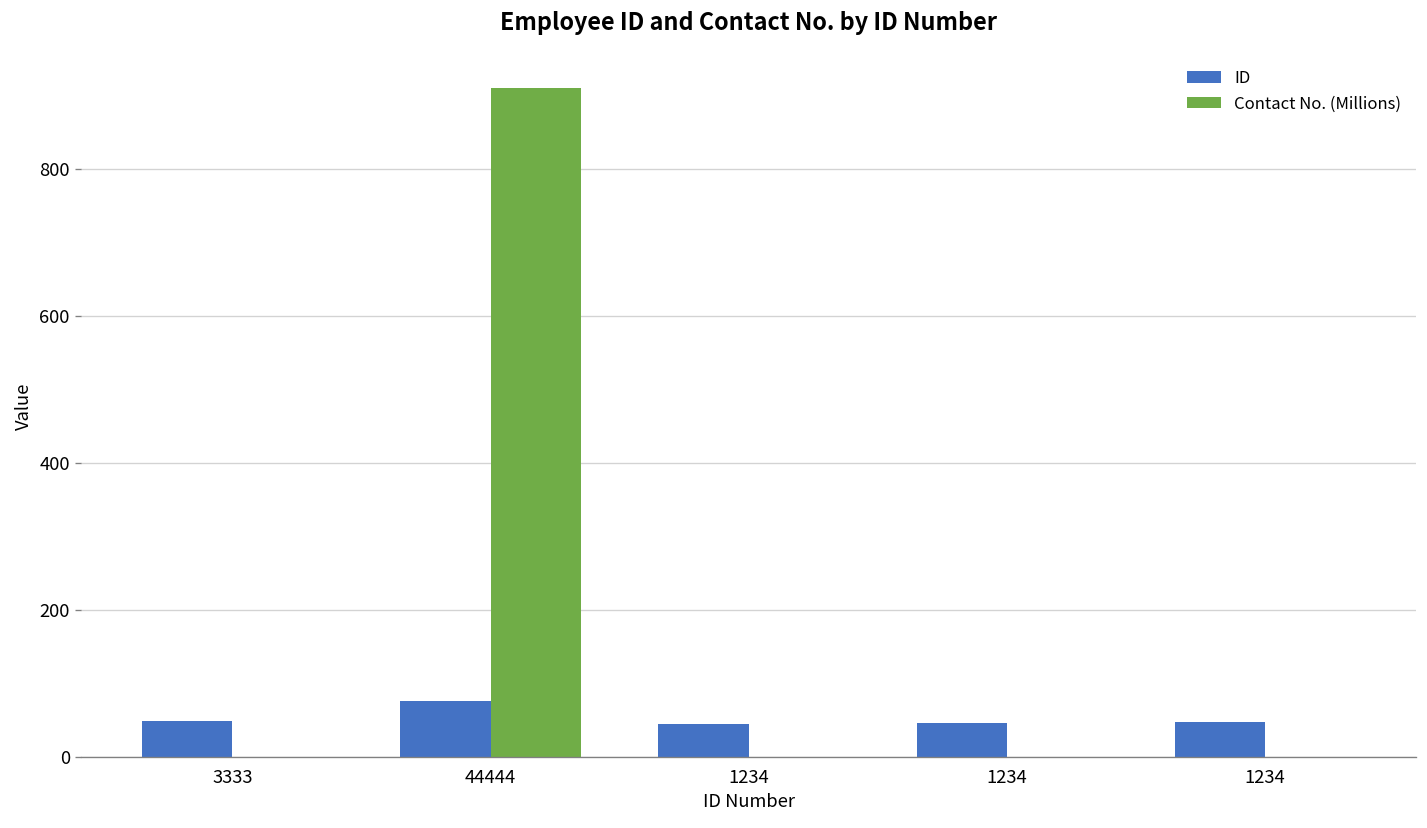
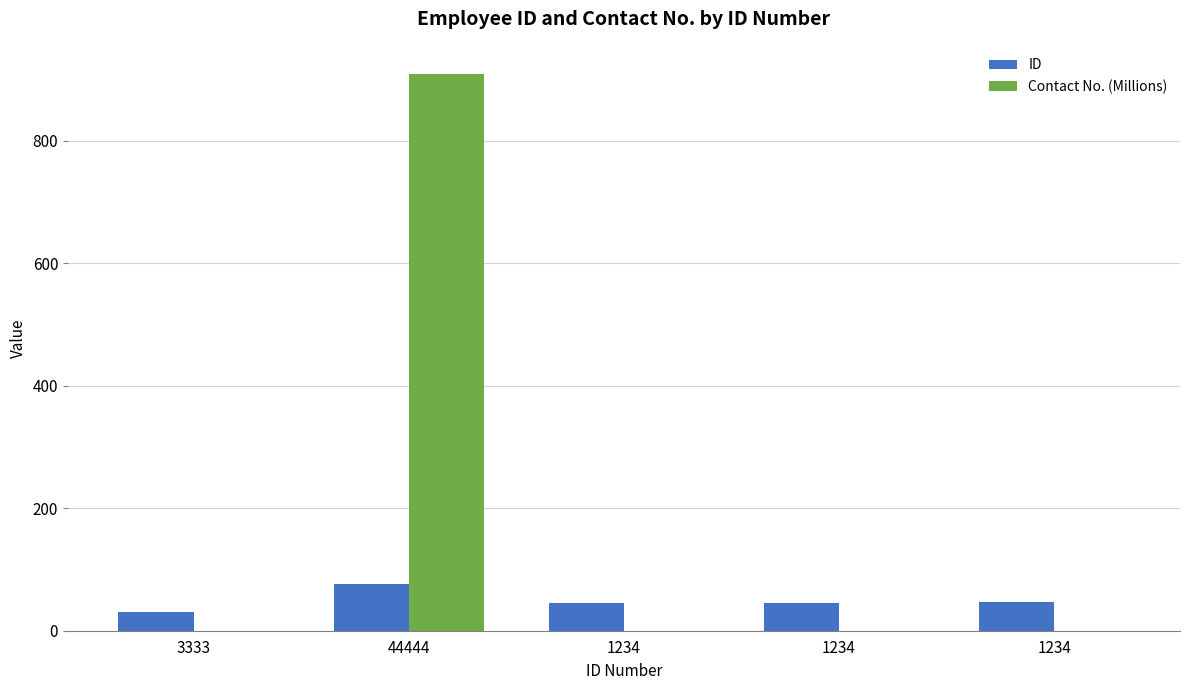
ID, 3333: 50 -> 30
